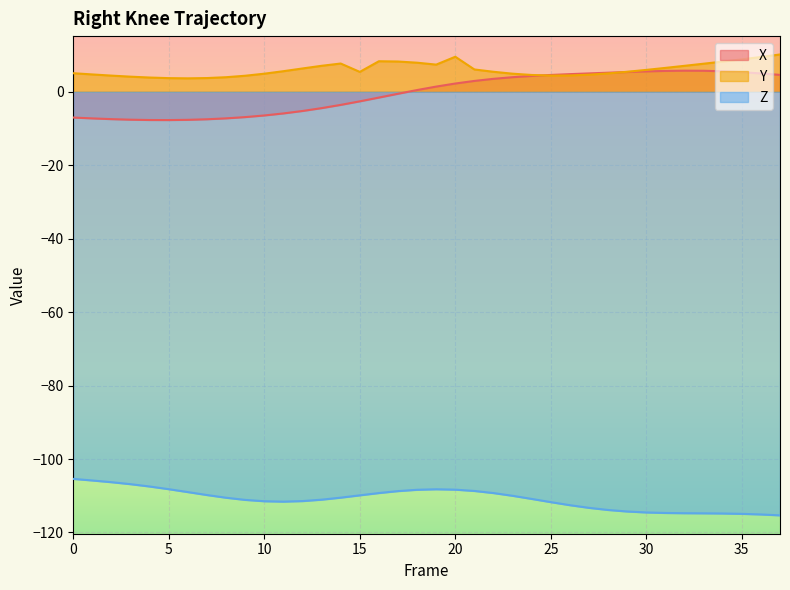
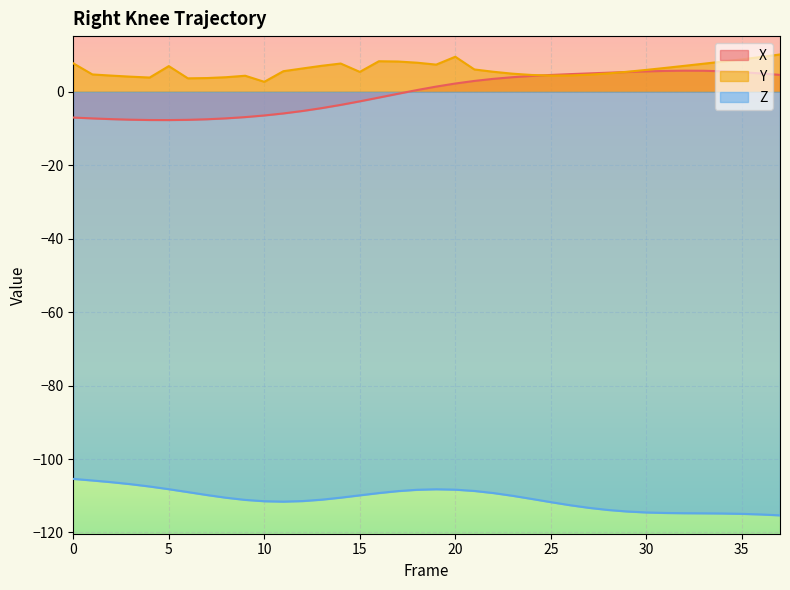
Y, 0: 5 -> 8
Y, 5: 4 -> 7
Y, 10: 5 -> 3
